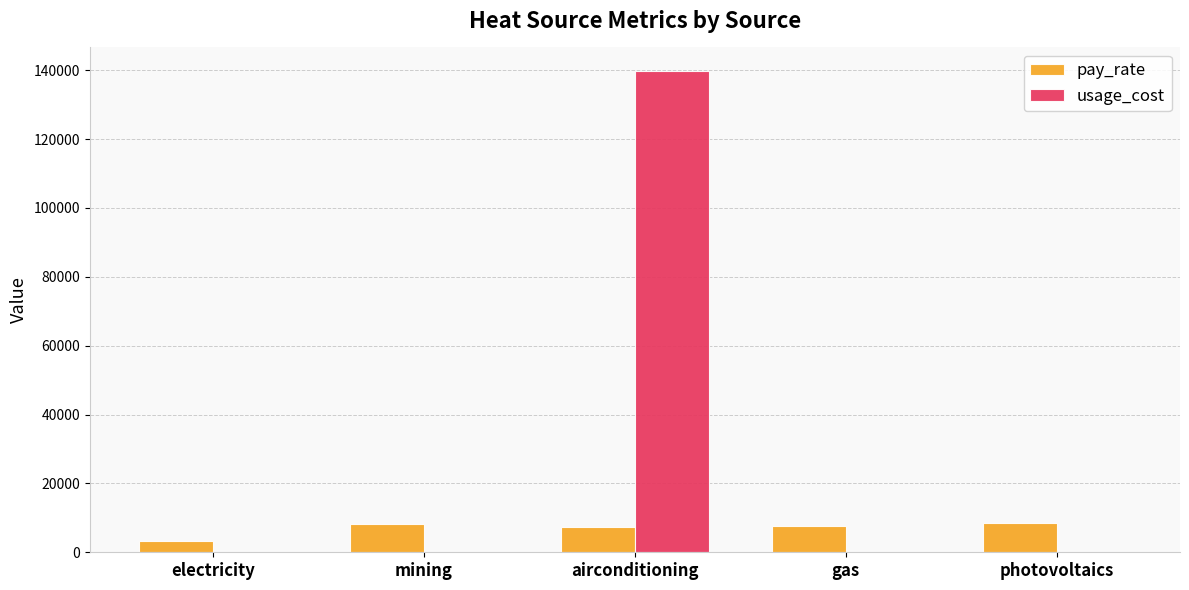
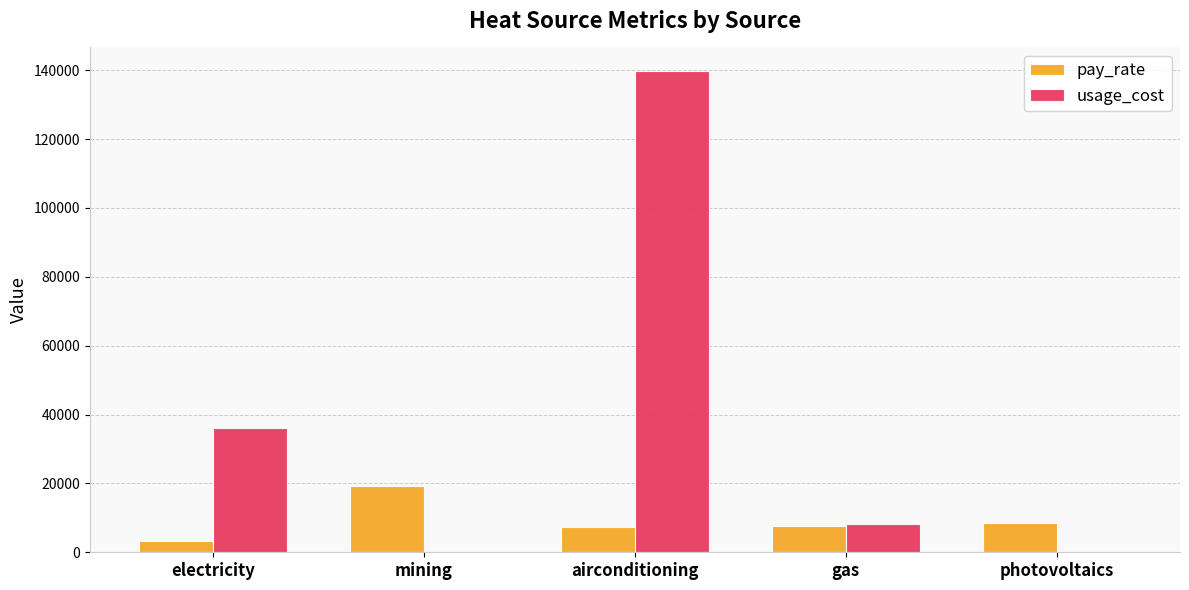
usage_cost, electricity: 0 -> 36000
pay_rate, mining: 8000 -> 19000
usage_cost, gas: 0 -> 8000
